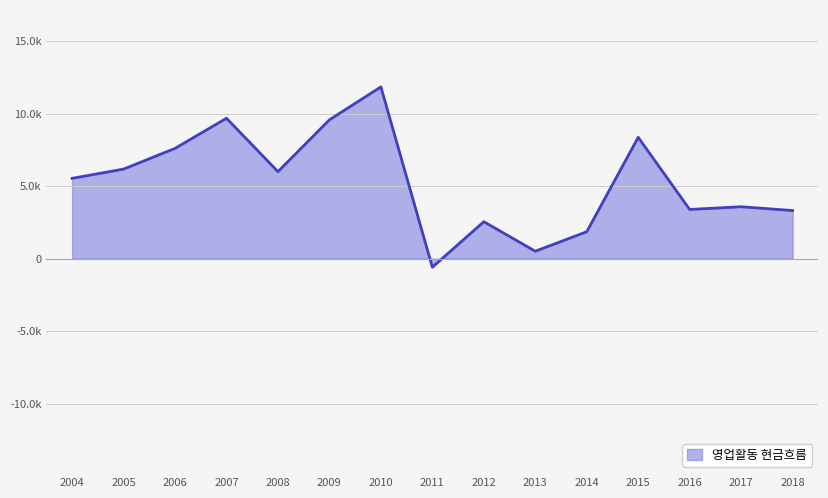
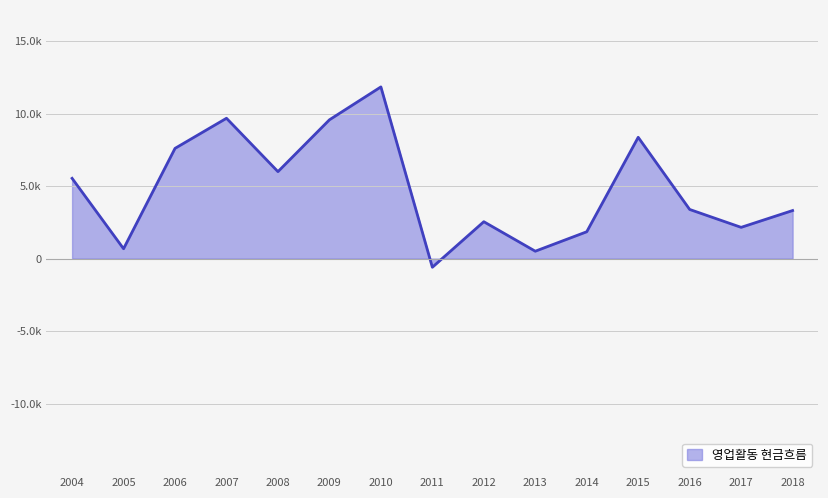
영업활동 현금흐름, 2005: 6200 -> 700
영업활동 현금흐름, 2017: 3600 -> 2200
